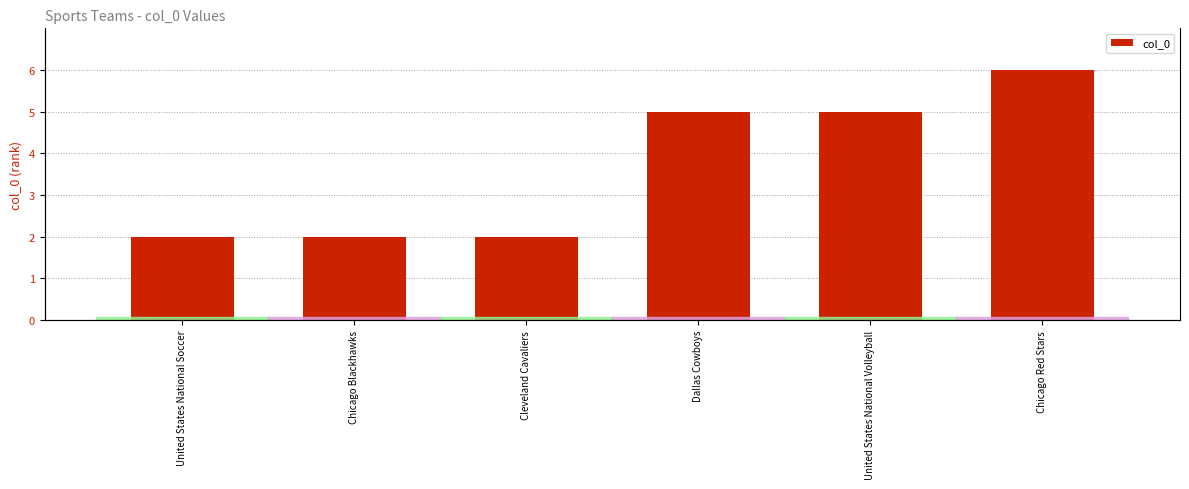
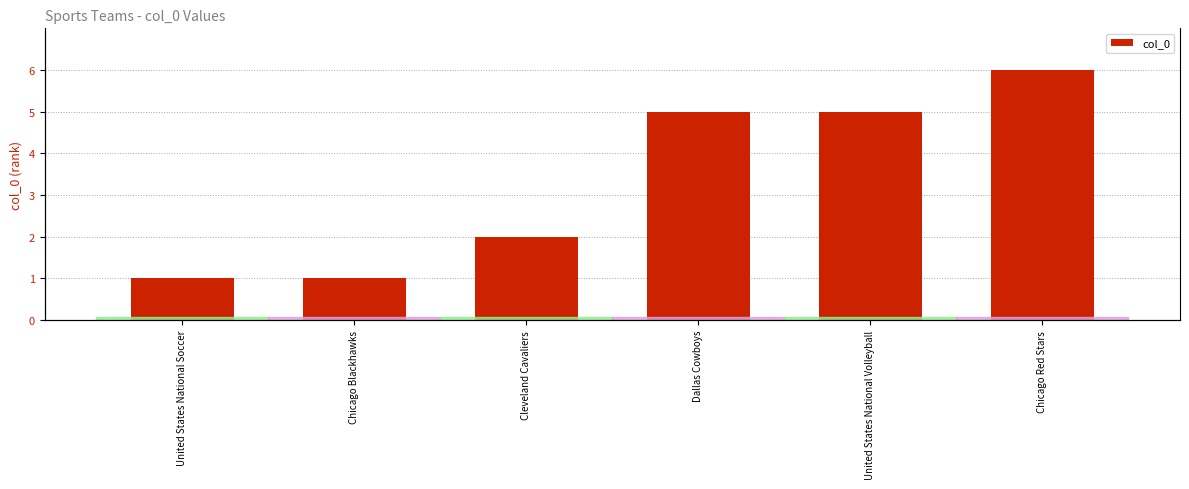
United States National Soccer: 2 -> 1
Chicago Blackhawks: 2 -> 1
